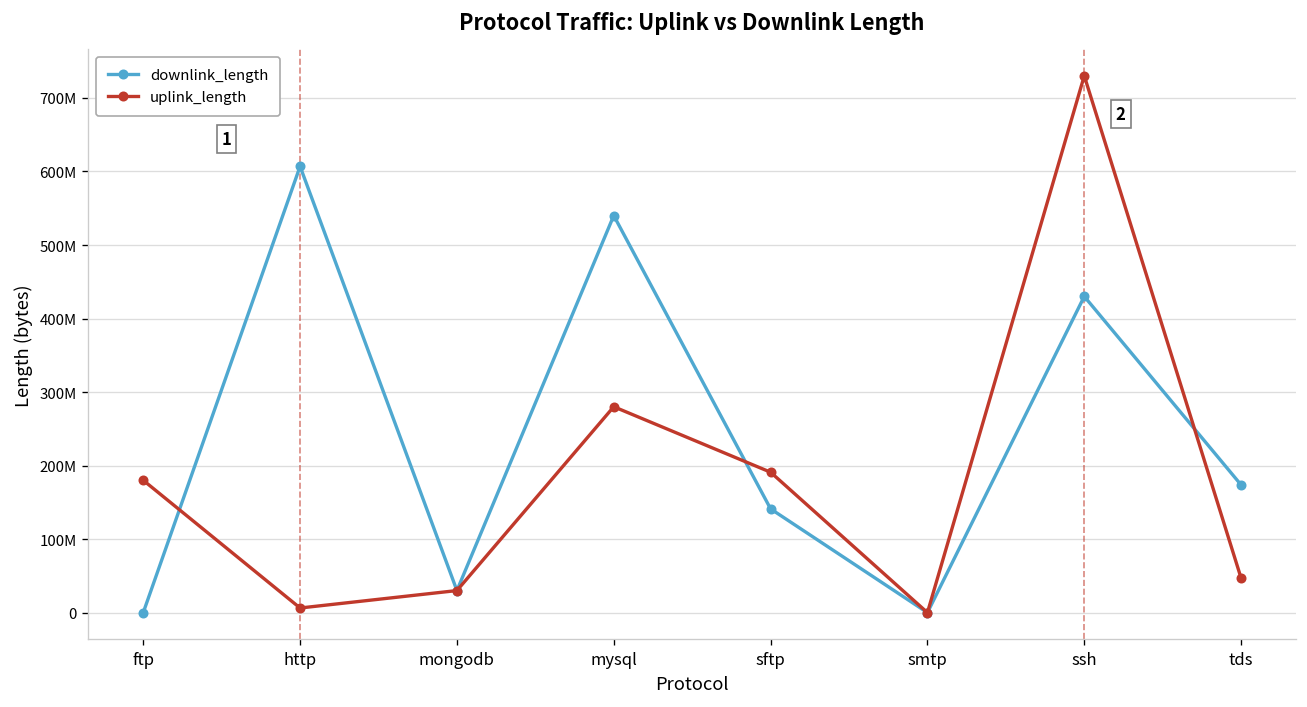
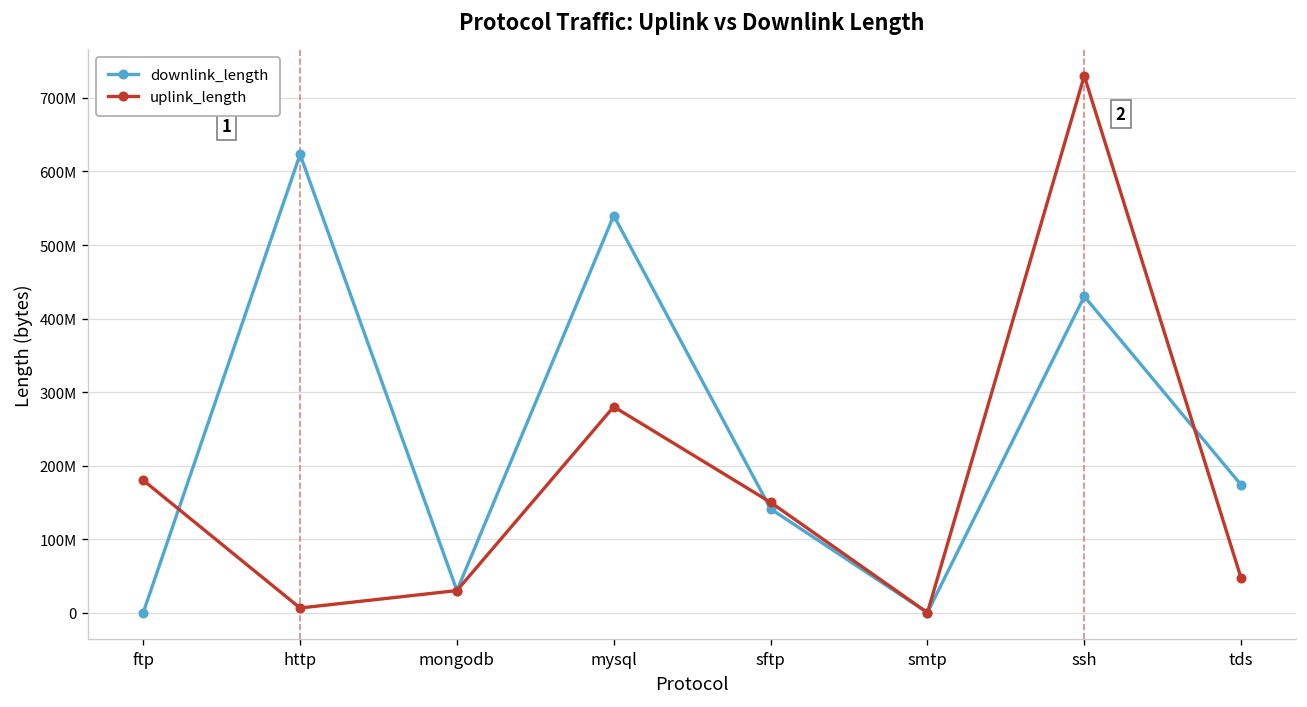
downlink_length, http: 610000000 -> 620000000
uplink_length, sftp: 190000000 -> 150000000
